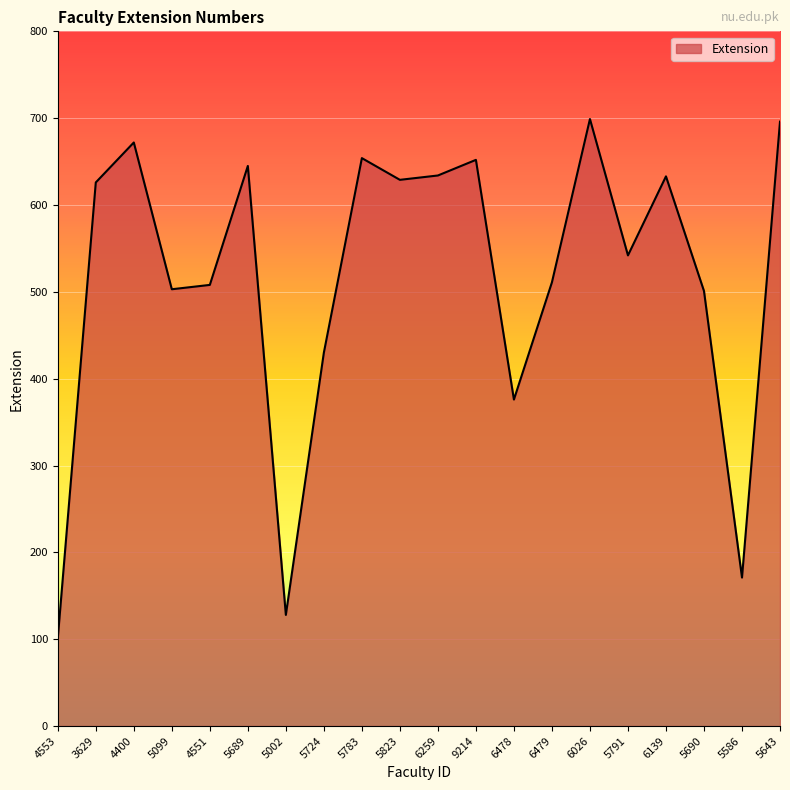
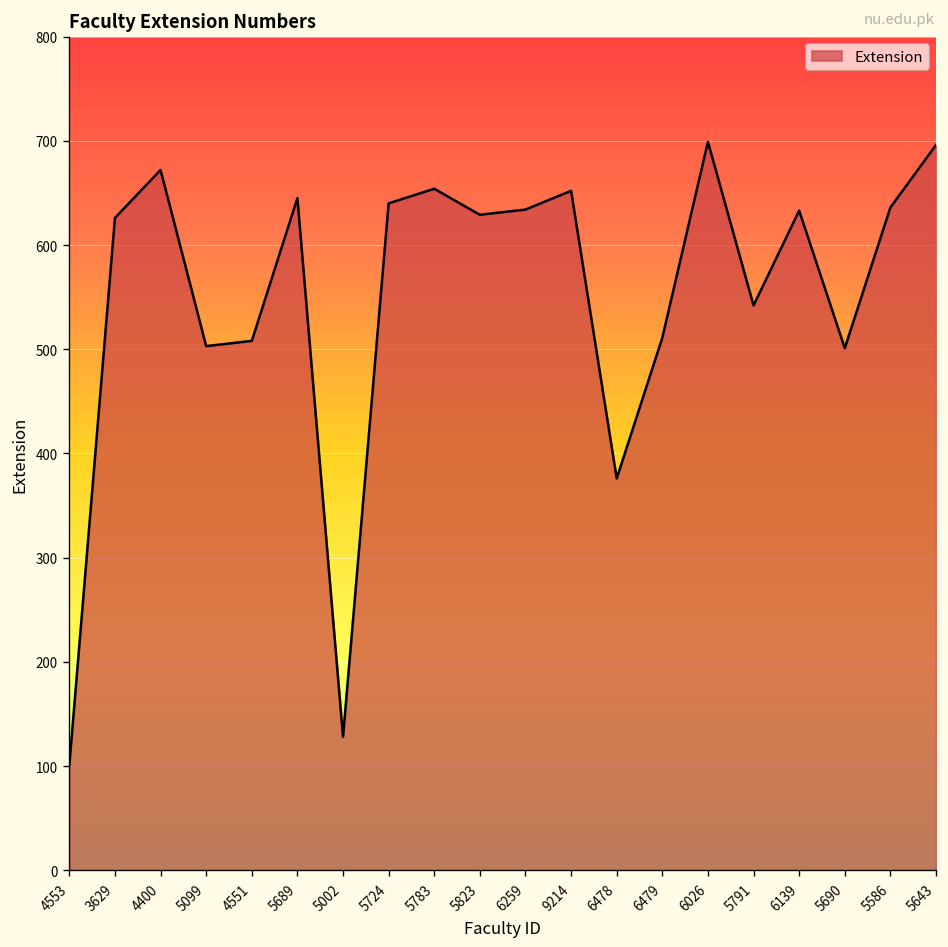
5724: 430 -> 640
5586: 170 -> 640
